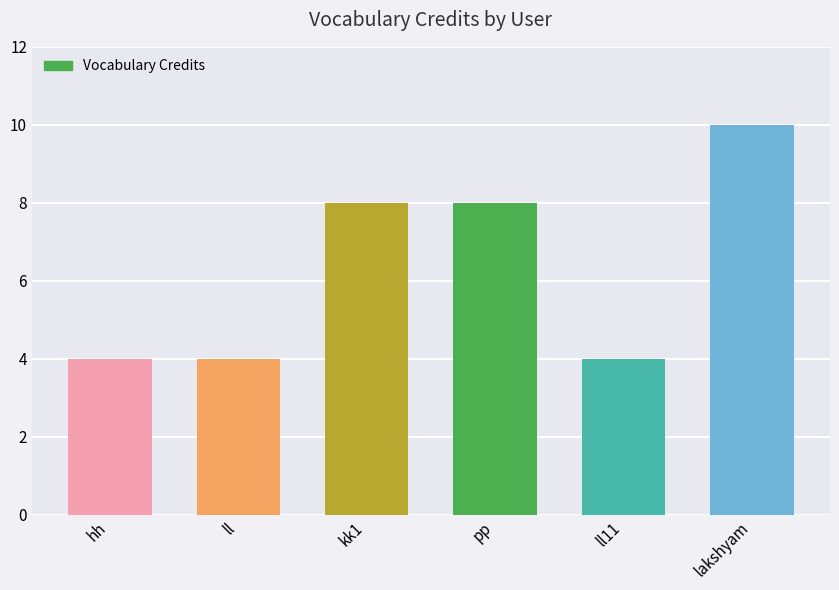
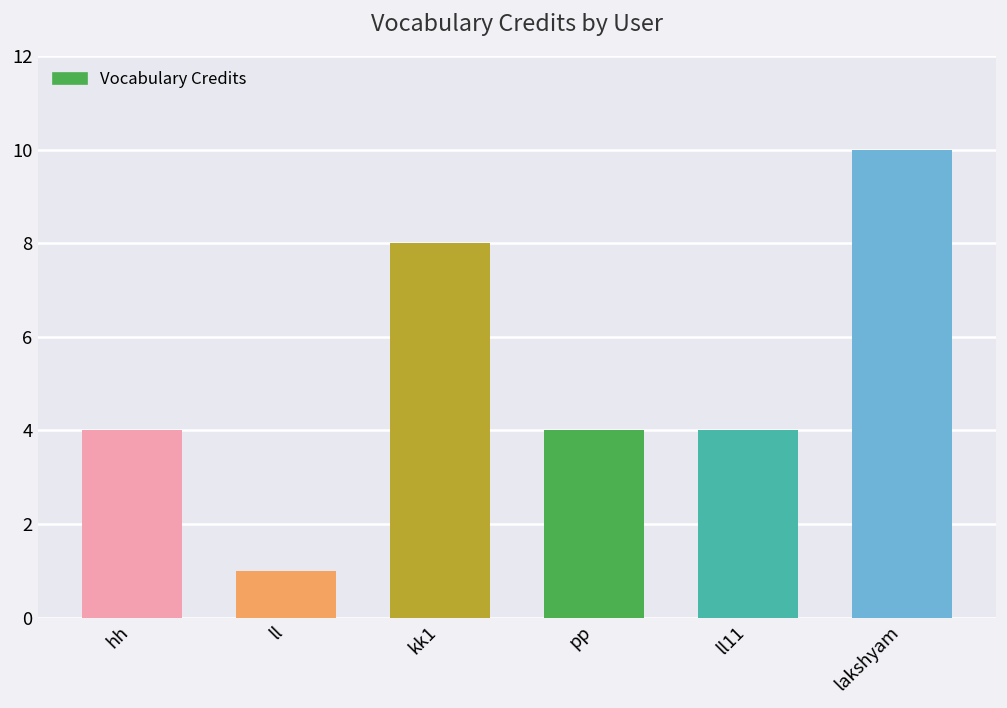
ll: 4 -> 1
pp: 8 -> 4
